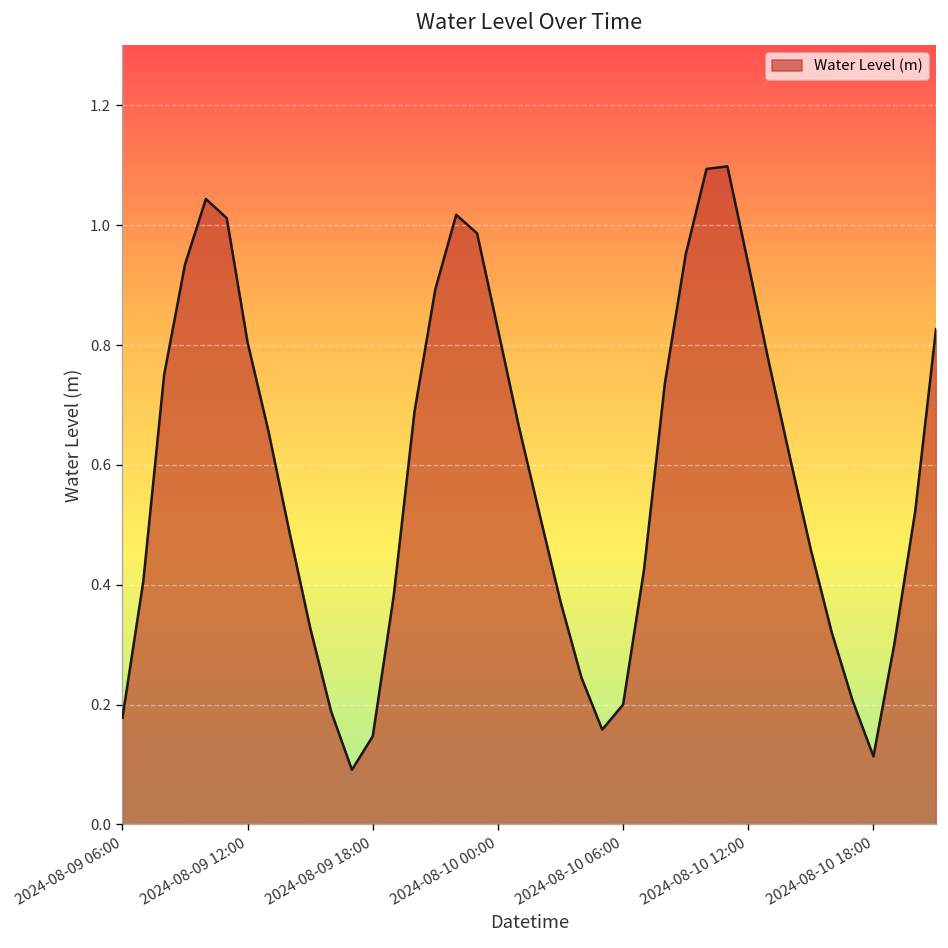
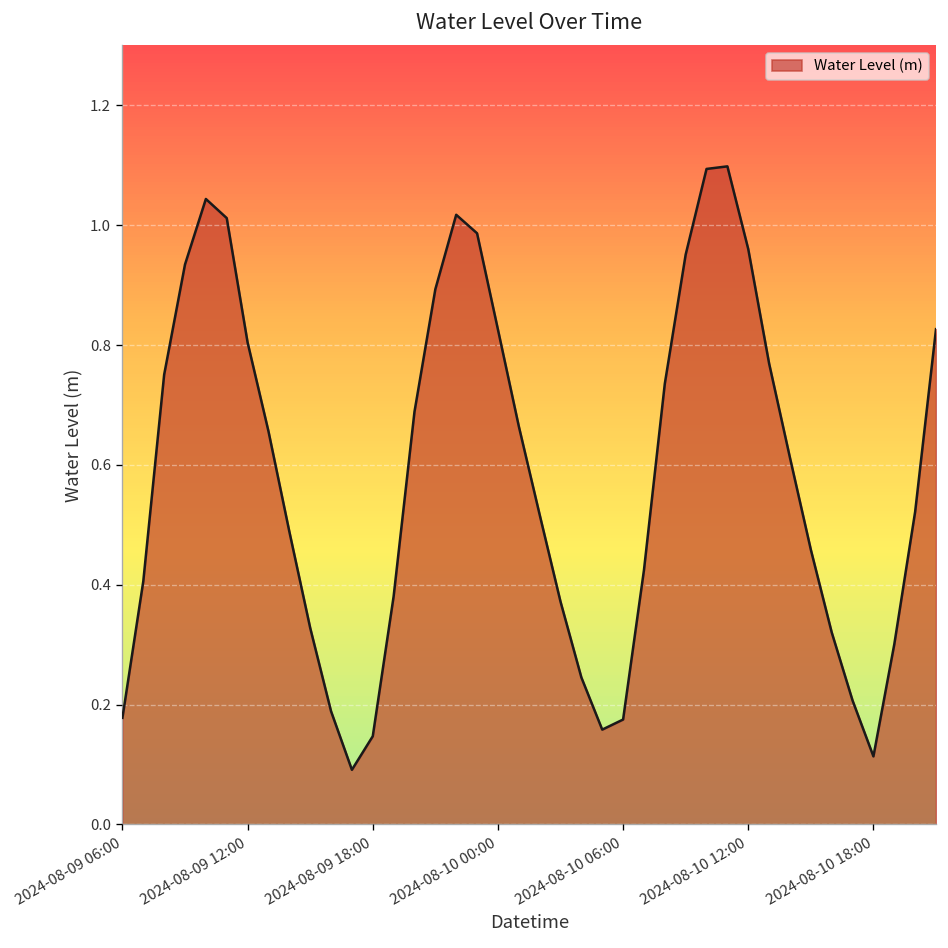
2024-08-10 06:00: 0.20 -> 0.18
2024-08-10 12:00: 0.94 -> 0.96
